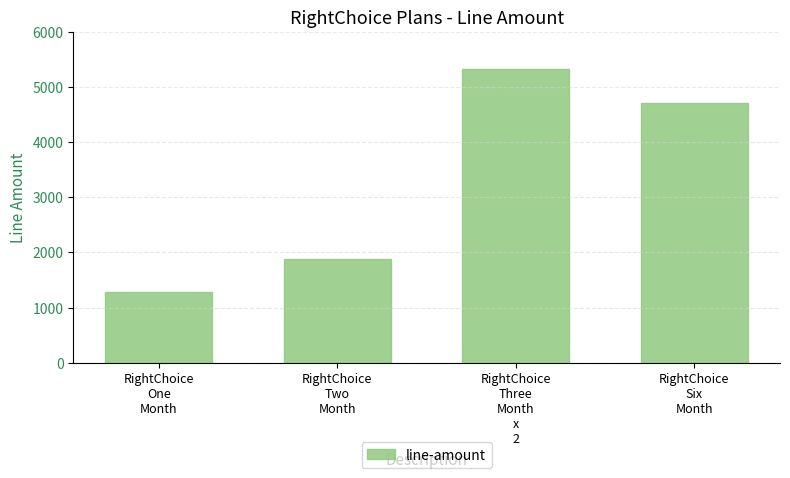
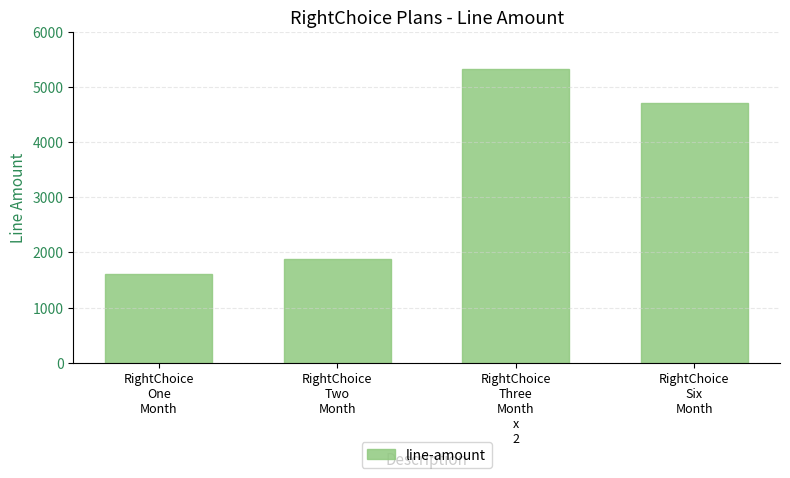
RightChoice One Month: 1300 -> 1600
